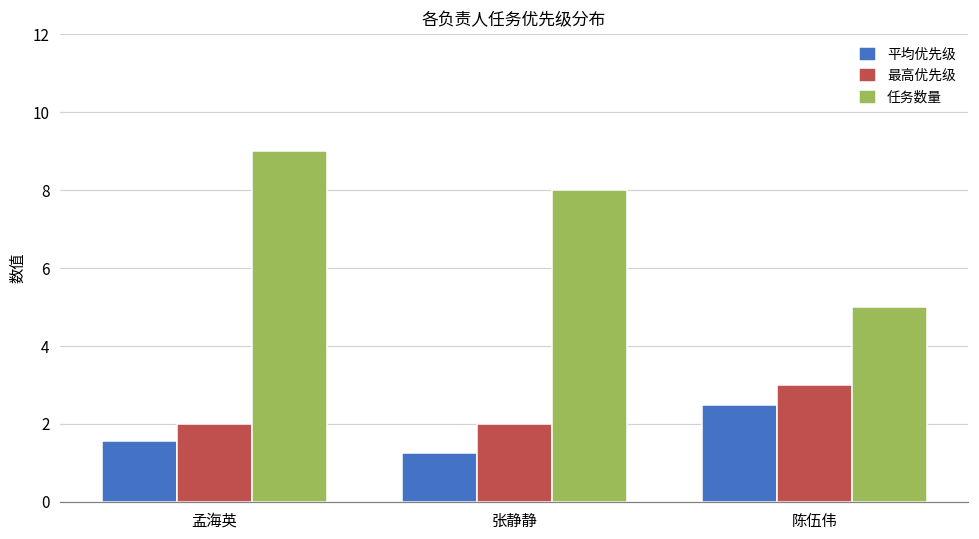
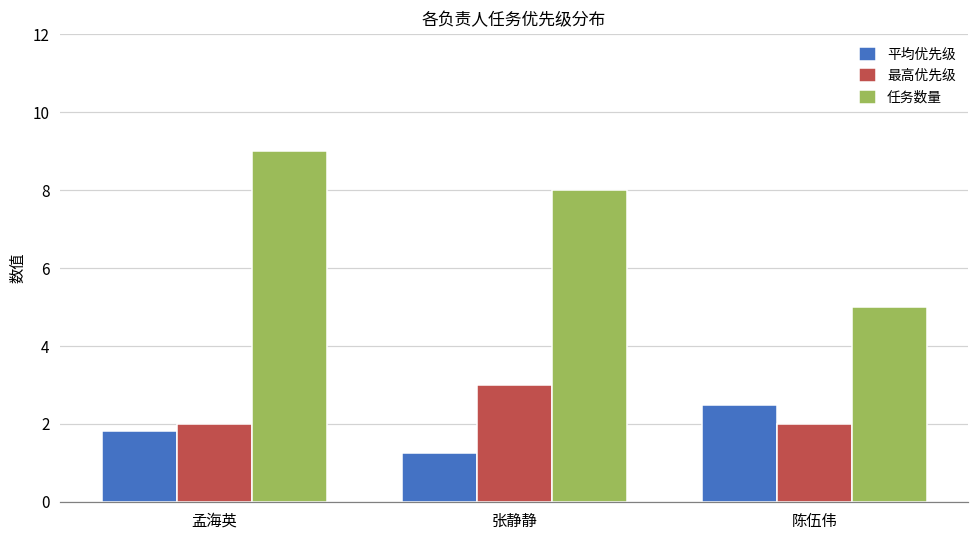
平均优先级, 孟海英: 1.6 -> 1.8
最高优先级, 张静静: 2 -> 3
最高优先级, 陈伍伟: 3 -> 2
